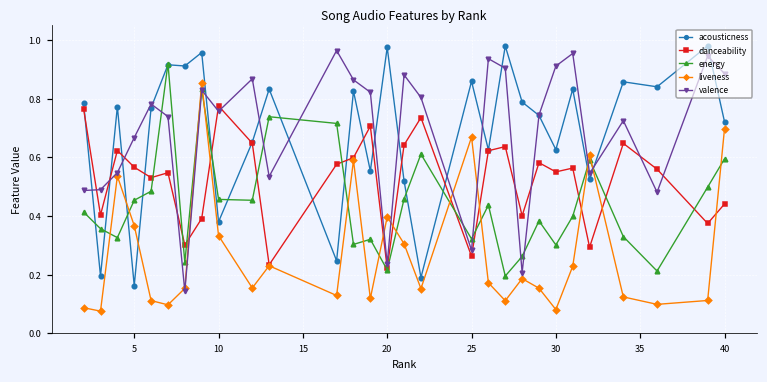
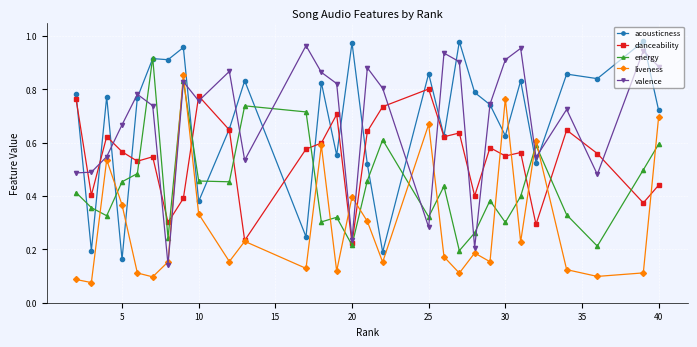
danceability, 25: 0.26 -> 0.80
liveness, 30: 0.08 -> 0.77
